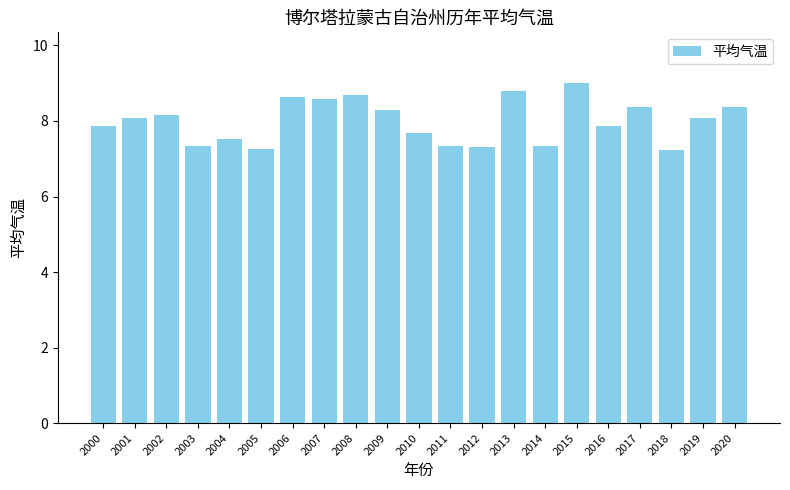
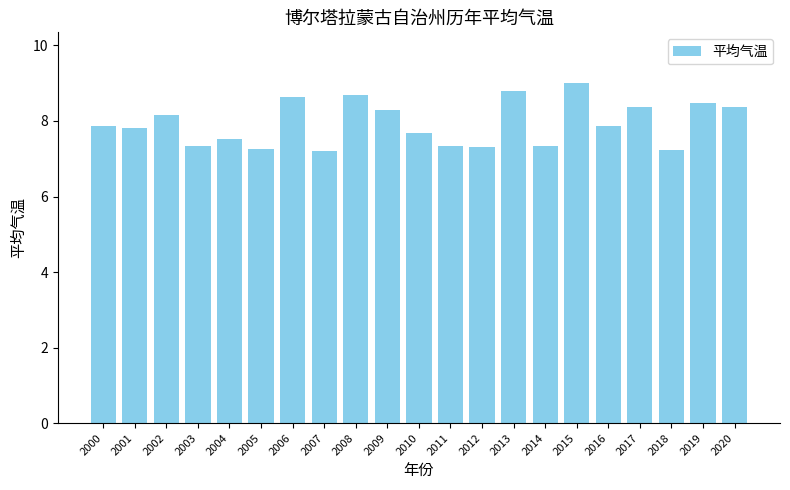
2001: 8.1 -> 7.8
2007: 8.6 -> 7.2
2019: 8.1 -> 8.5
